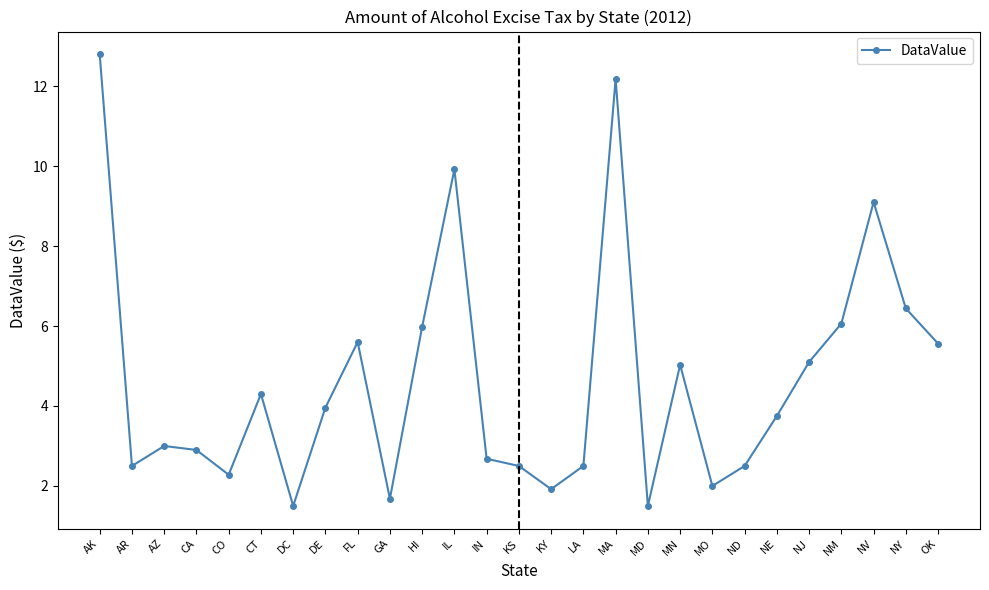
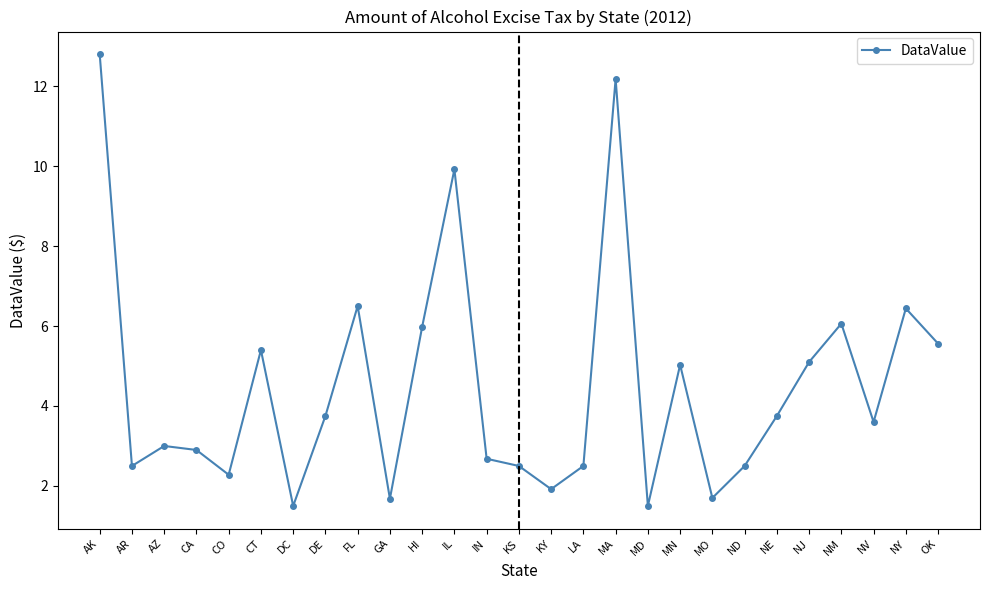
CT: 4.3 -> 5.4
DE: 4.0 -> 3.8
FL: 5.6 -> 6.5
MO: 2.0 -> 1.7
NV: 9.1 -> 3.6
